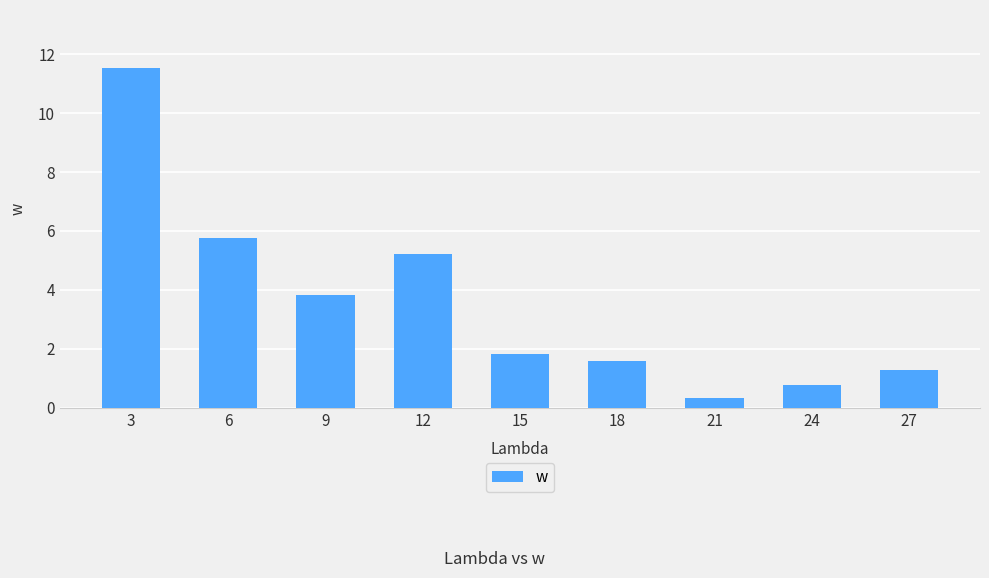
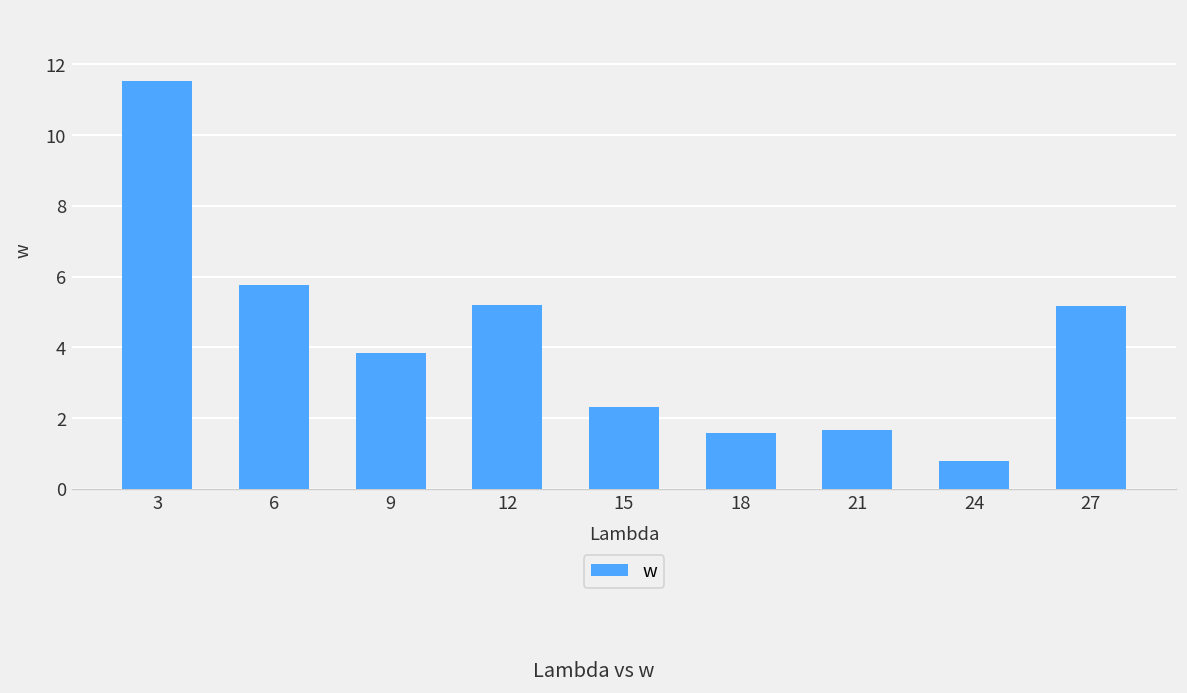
15: 1.8 -> 2.3
21: 0.3 -> 1.6
27: 1.3 -> 5.2
